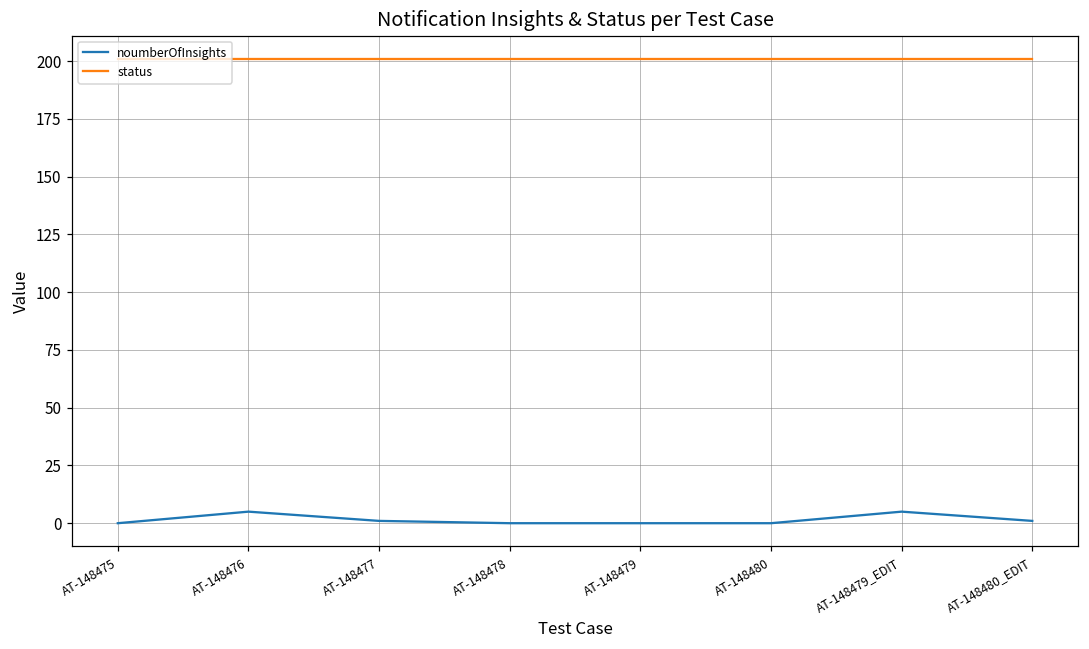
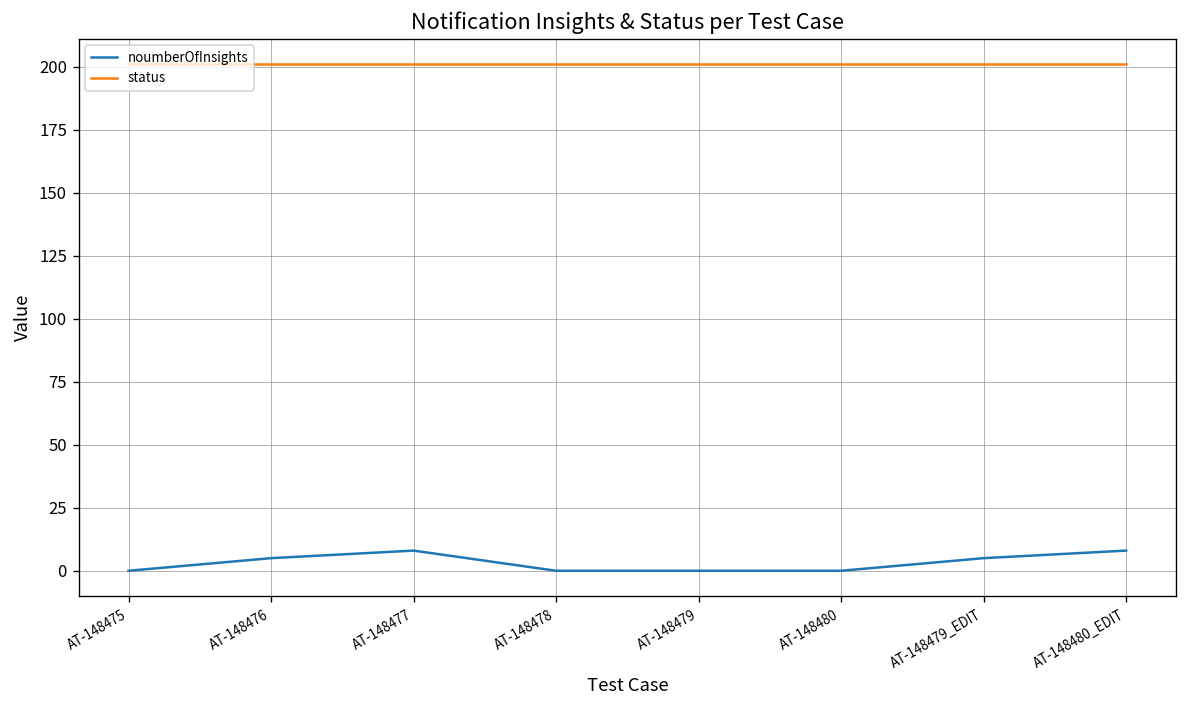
noumberOfInsights, AT-148477: 1 -> 8
noumberOfInsights, AT-148480_EDIT: 1 -> 8
